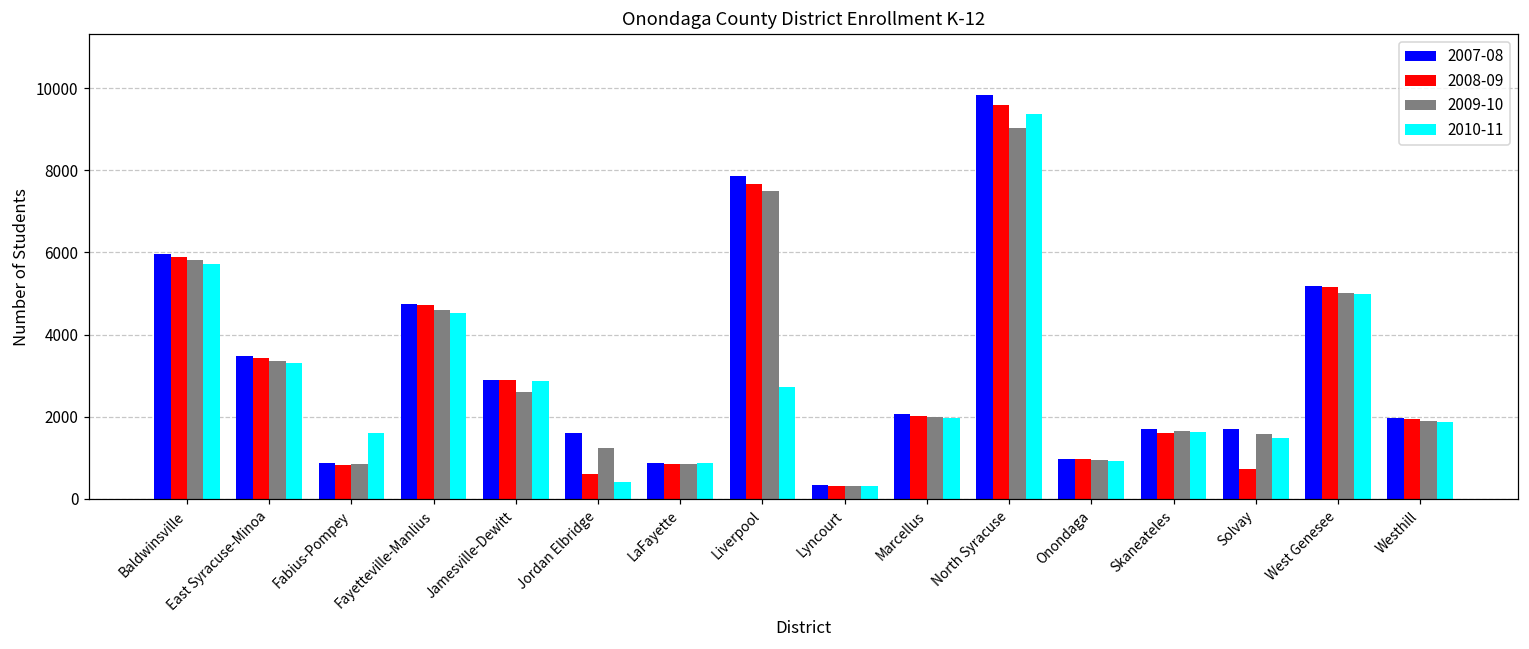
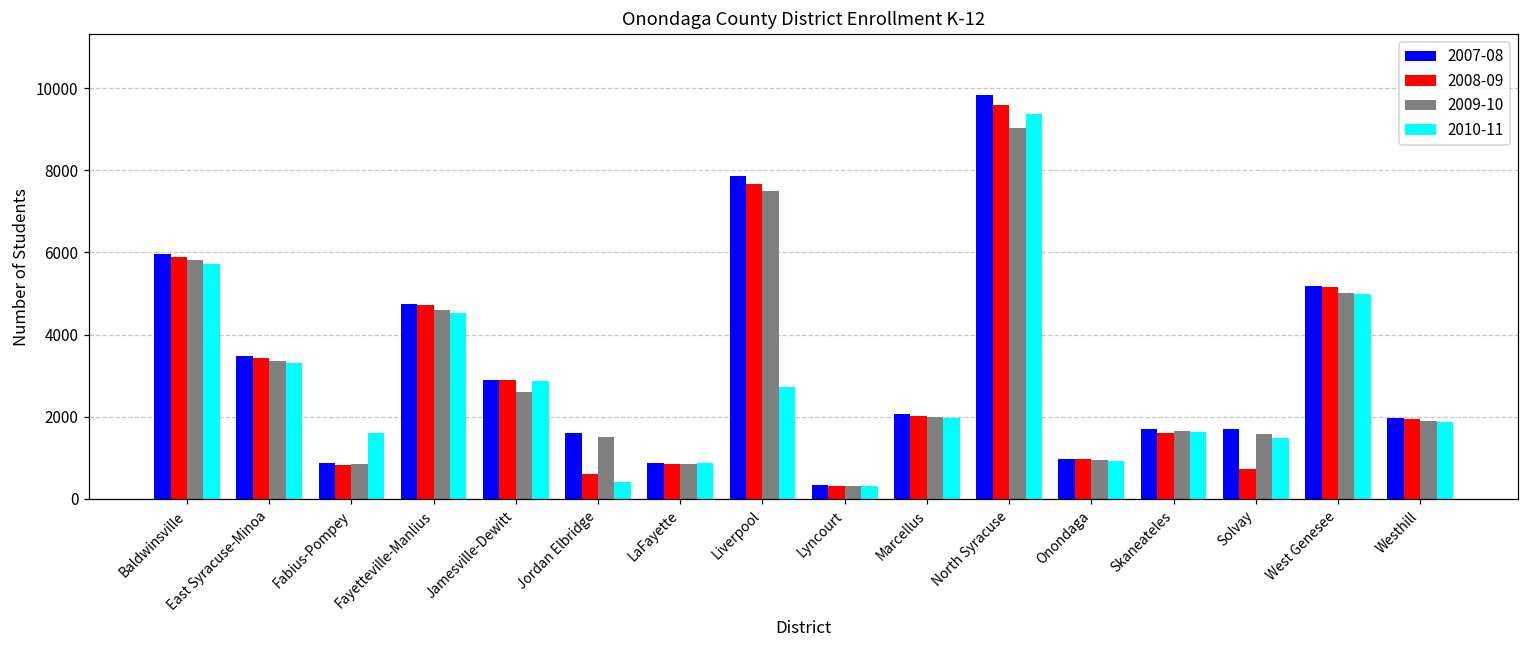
2009-10, Jordan Elbridge: 1200 -> 1500
